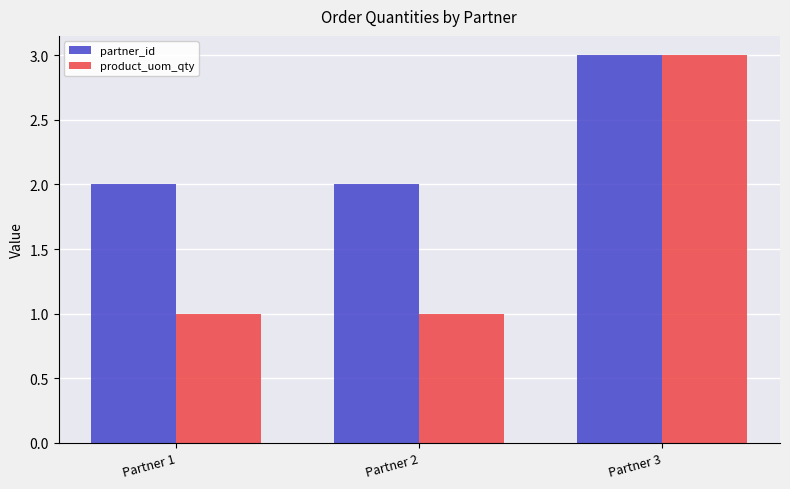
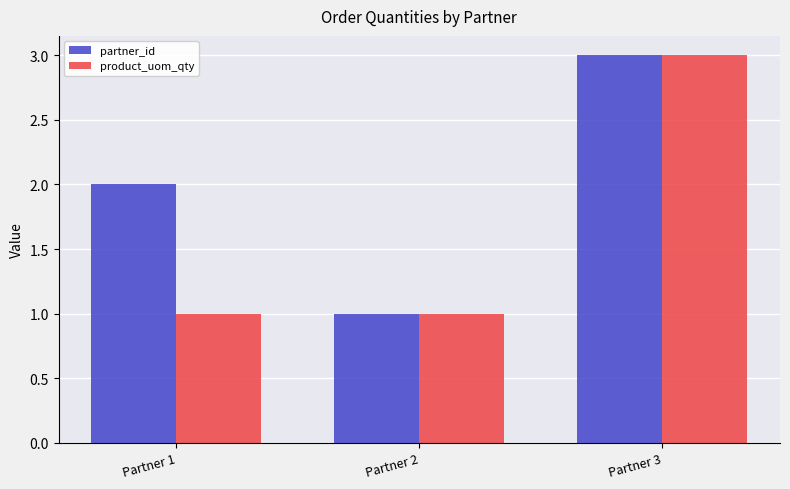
partner_id, Partner 2: 2 -> 1
